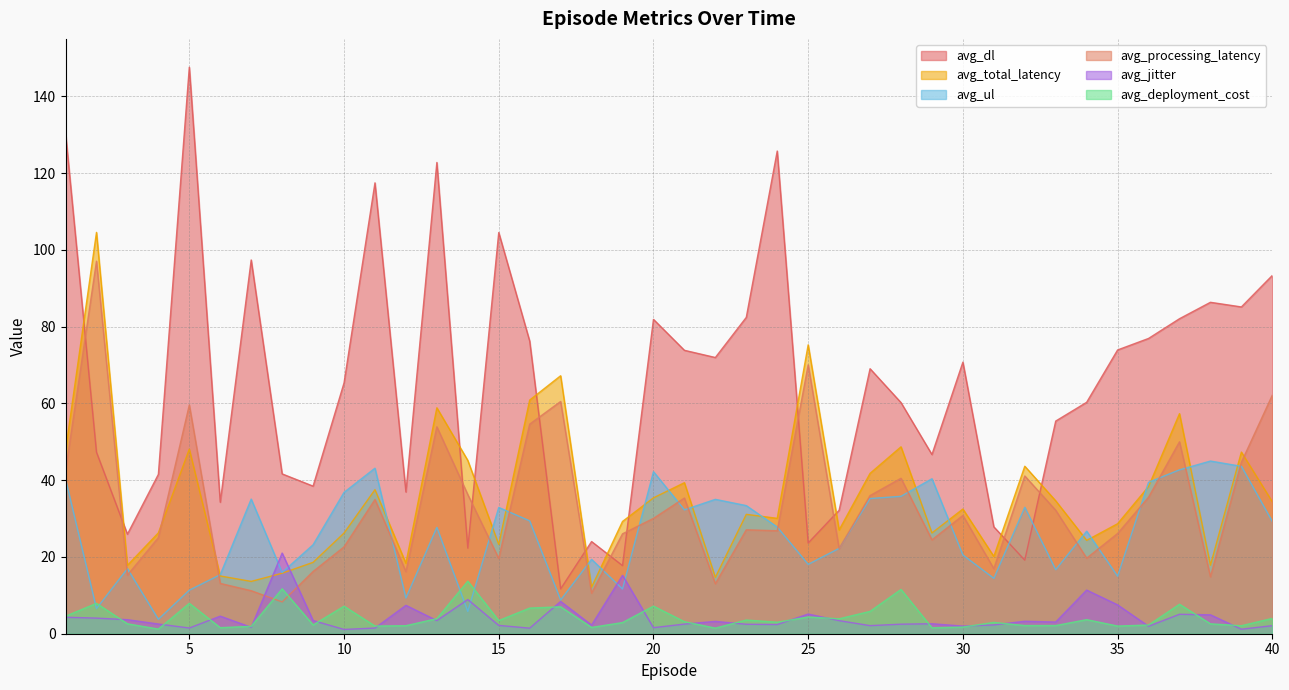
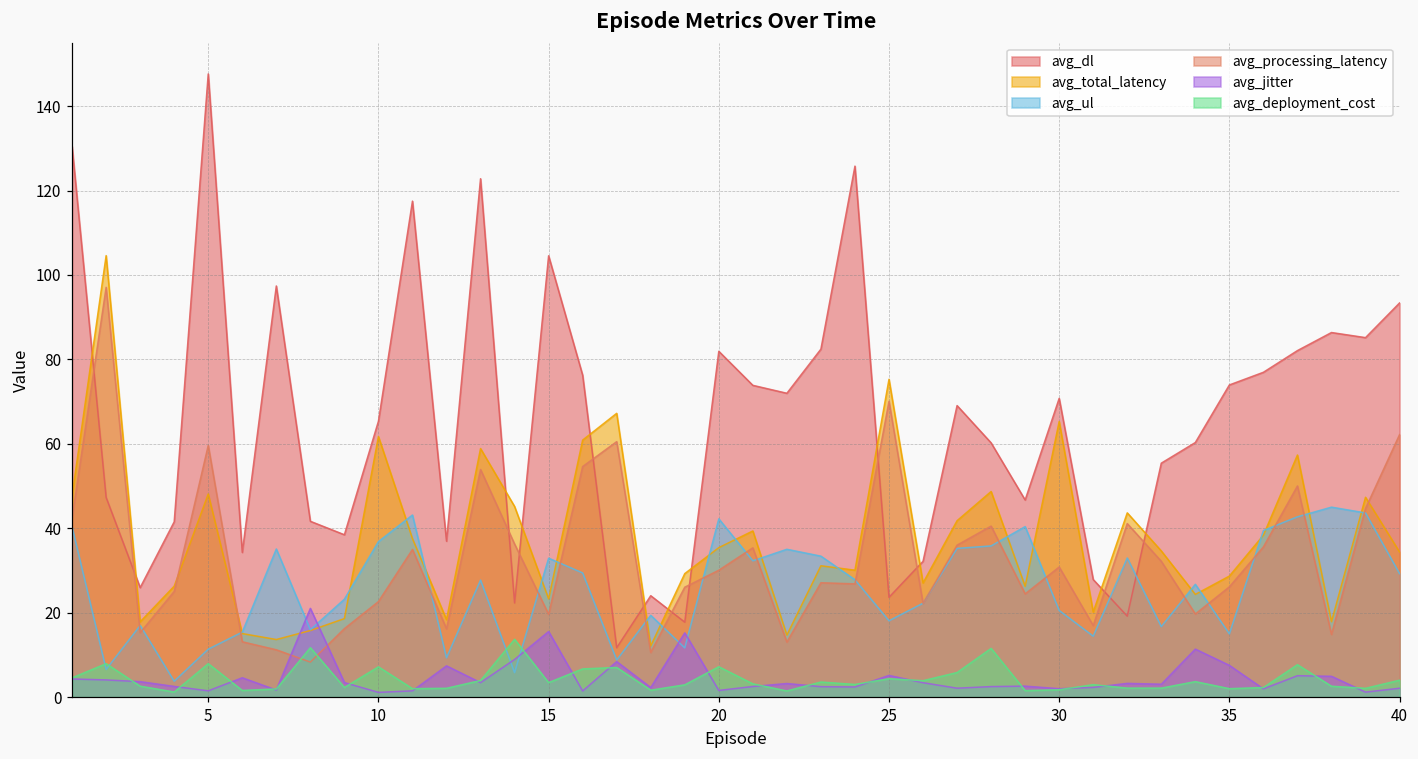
avg_total_latency, 10: 26 -> 62
avg_jitter, 15: 2 -> 16
avg_total_latency, 30: 33 -> 65
